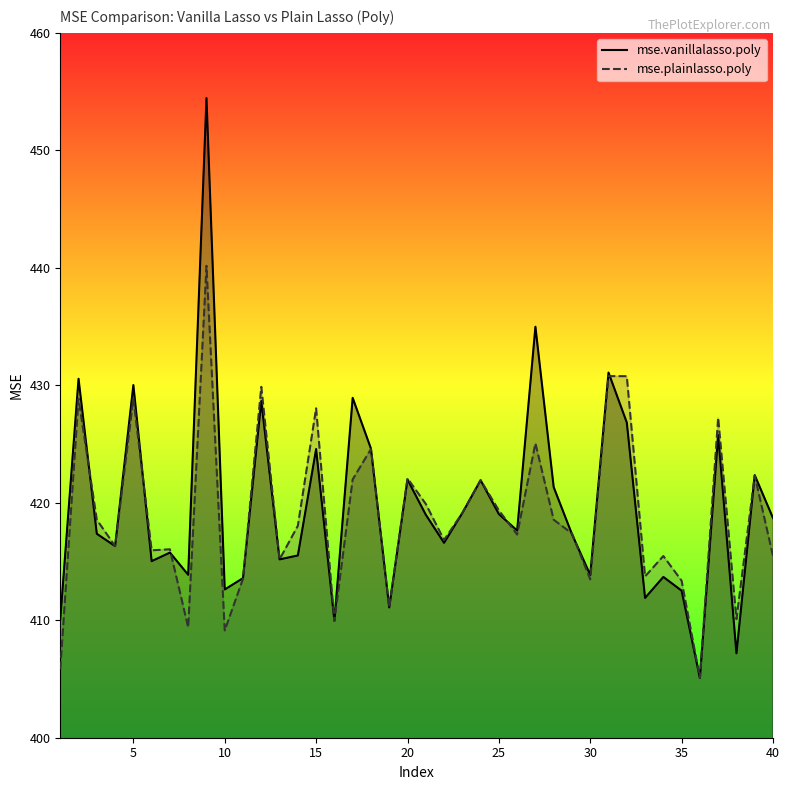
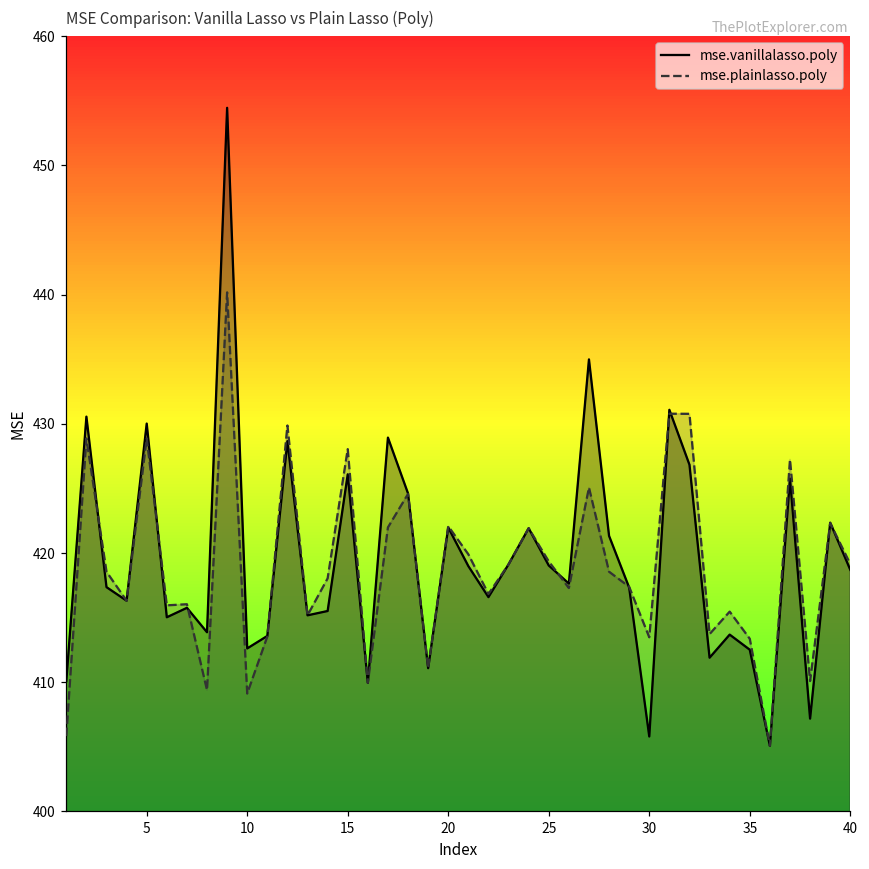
mse.vanillalasso.poly, 15: 424.6 -> 426.1
mse.vanillalasso.poly, 30: 413.9 -> 405.8
mse.plainlasso.poly, 40: 415.5 -> 419.1
